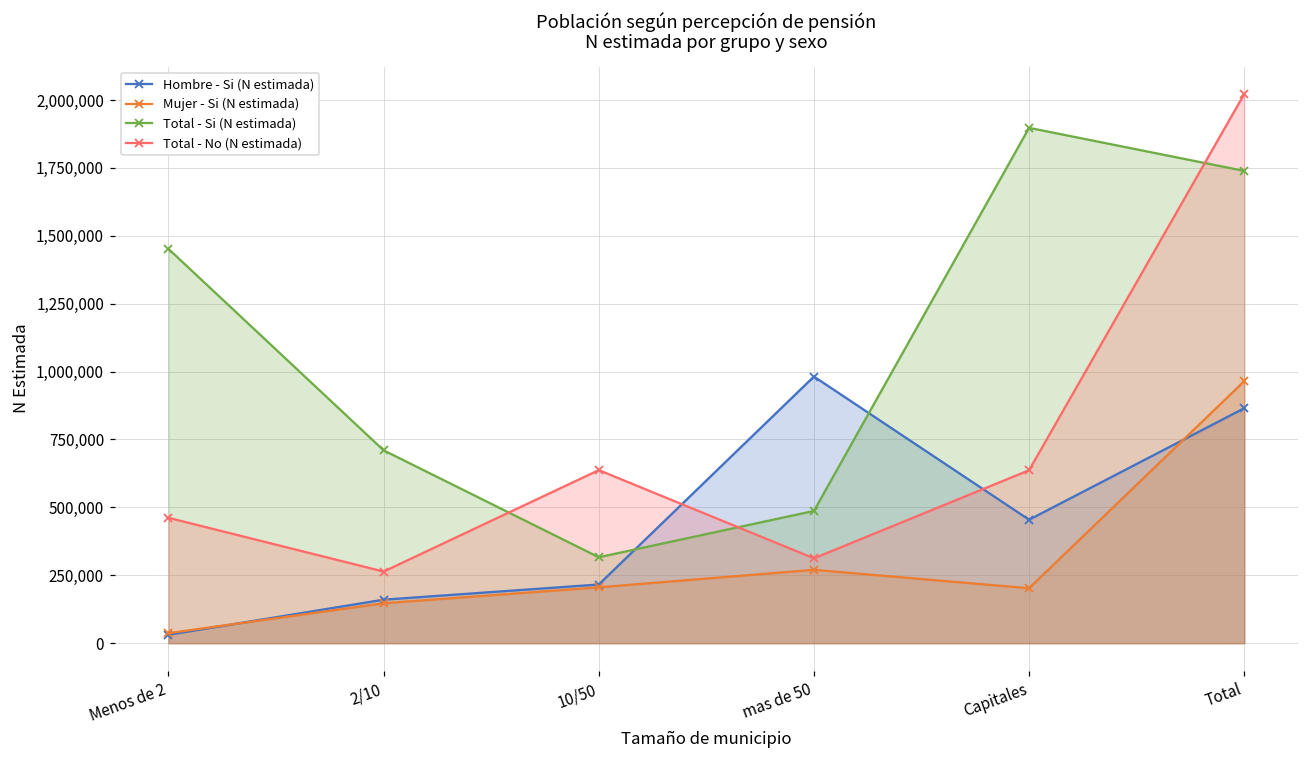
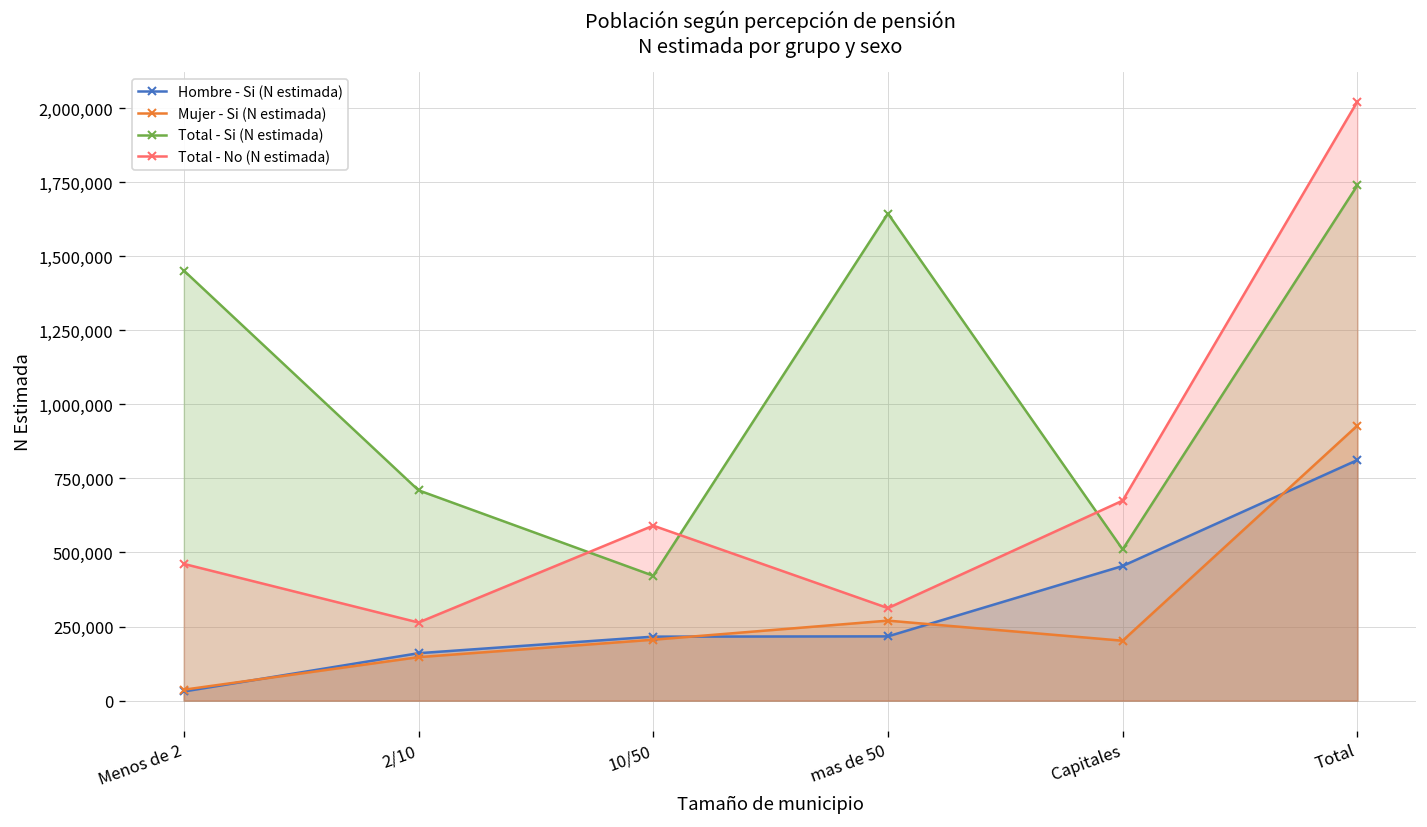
Total - Si (N estimada), 10/50: 320,000 -> 420,000
Total - No (N estimada), 10/50: 640,000 -> 590,000
Hombre - Si (N estimada), mas de 50: 980,000 -> 220,000
Total - Si (N estimada), mas de 50: 490,000 -> 1,640,000
Total - Si (N estimada), Capitales: 1,900,000 -> 510,000
Total - No (N estimada), Capitales: 640,000 -> 680,000
Hombre - Si (N estimada), Total: 870,000 -> 810,000
Mujer - Si (N estimada), Total: 960,000 -> 930,000
